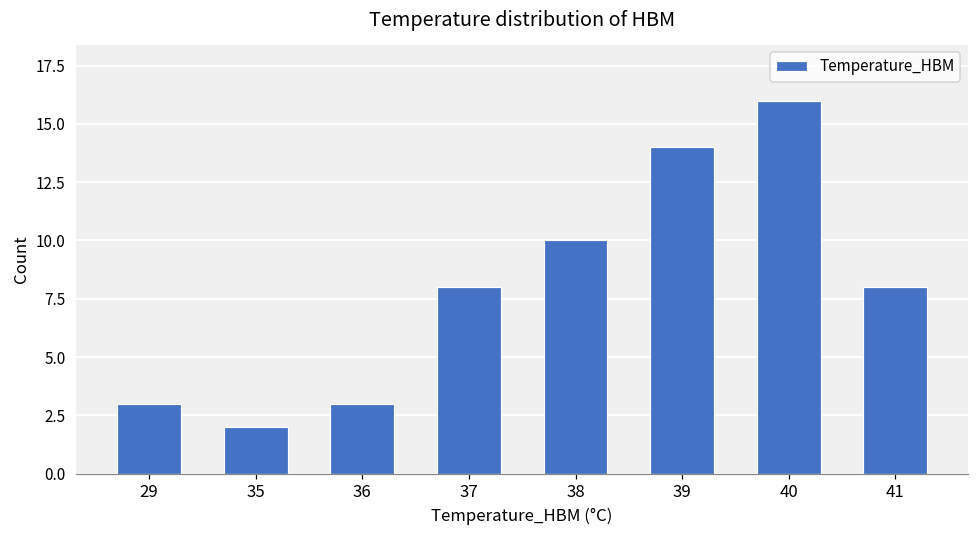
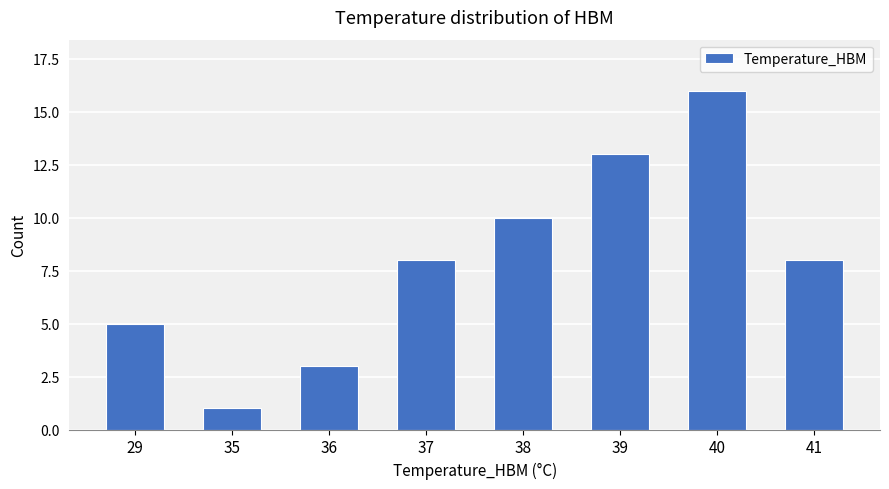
29: 3 -> 5
35: 2 -> 1
39: 14 -> 13
